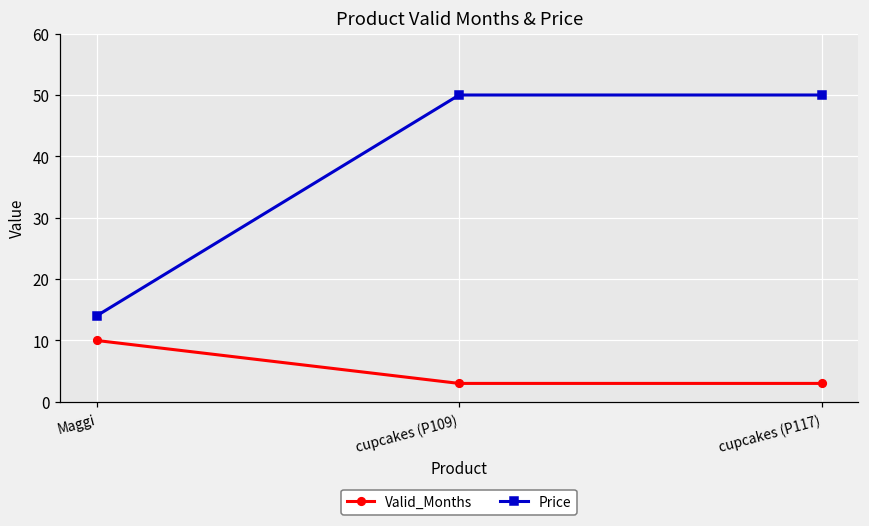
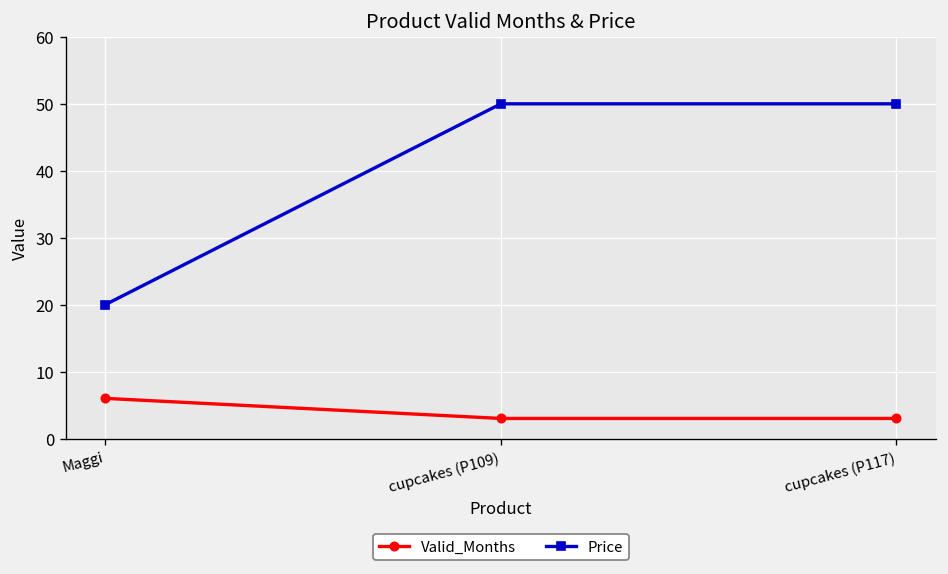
Valid_Months, Maggi: 10 -> 6
Price, Maggi: 14 -> 20
